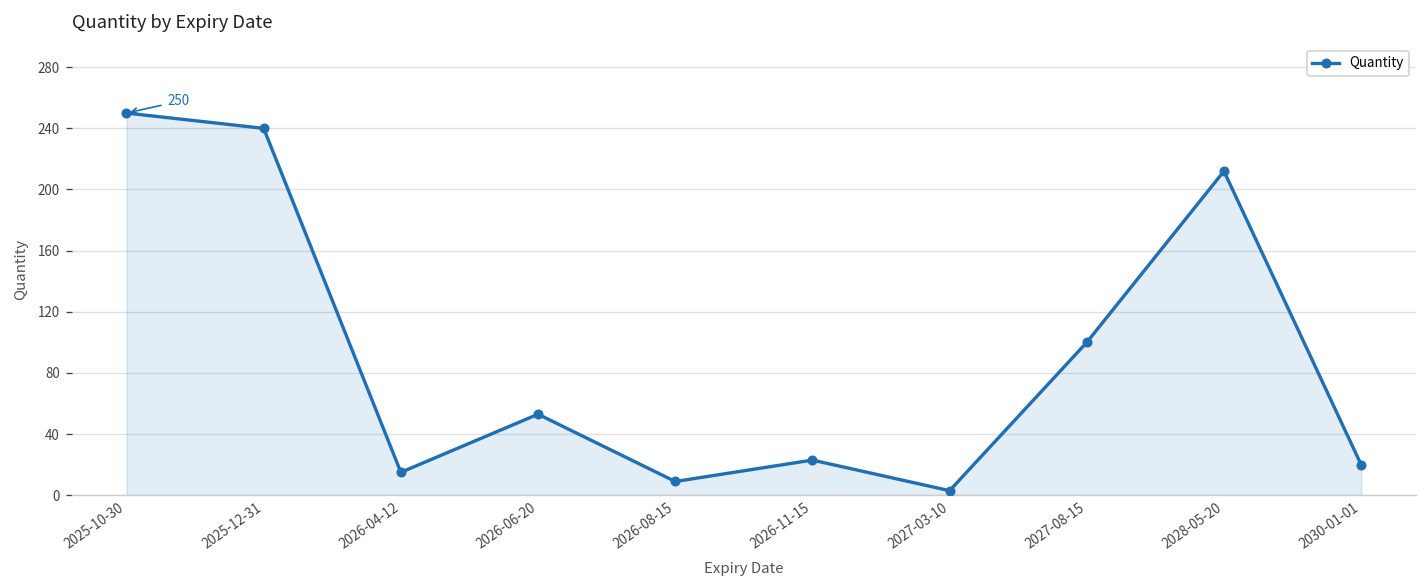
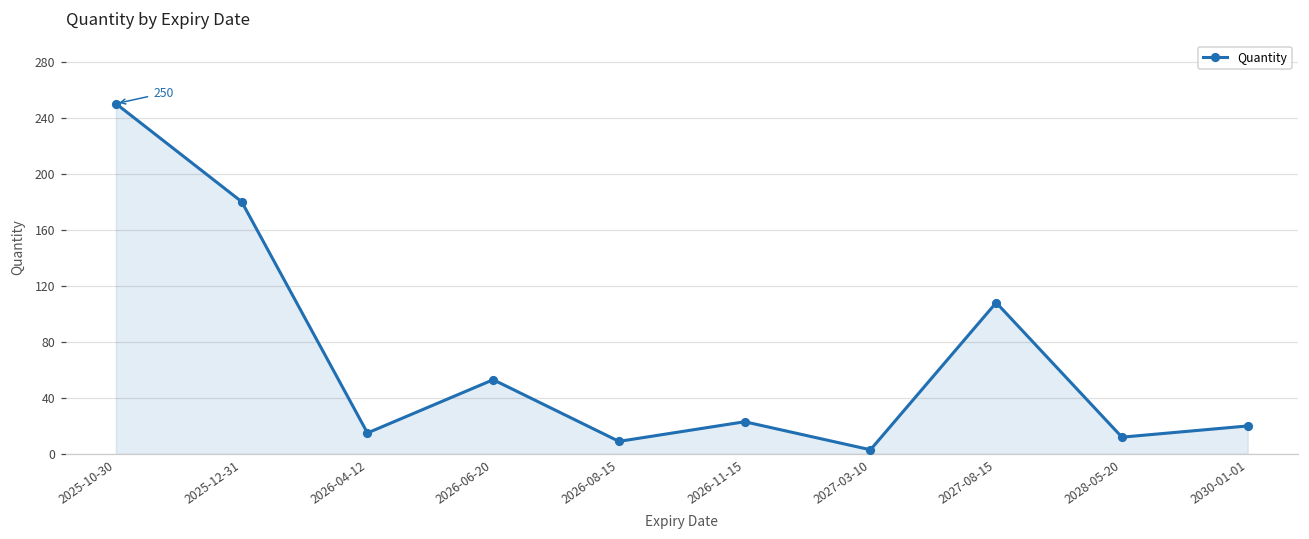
2025-12-31: 240 -> 180
2027-08-15: 100 -> 108
2028-05-20: 212 -> 12
